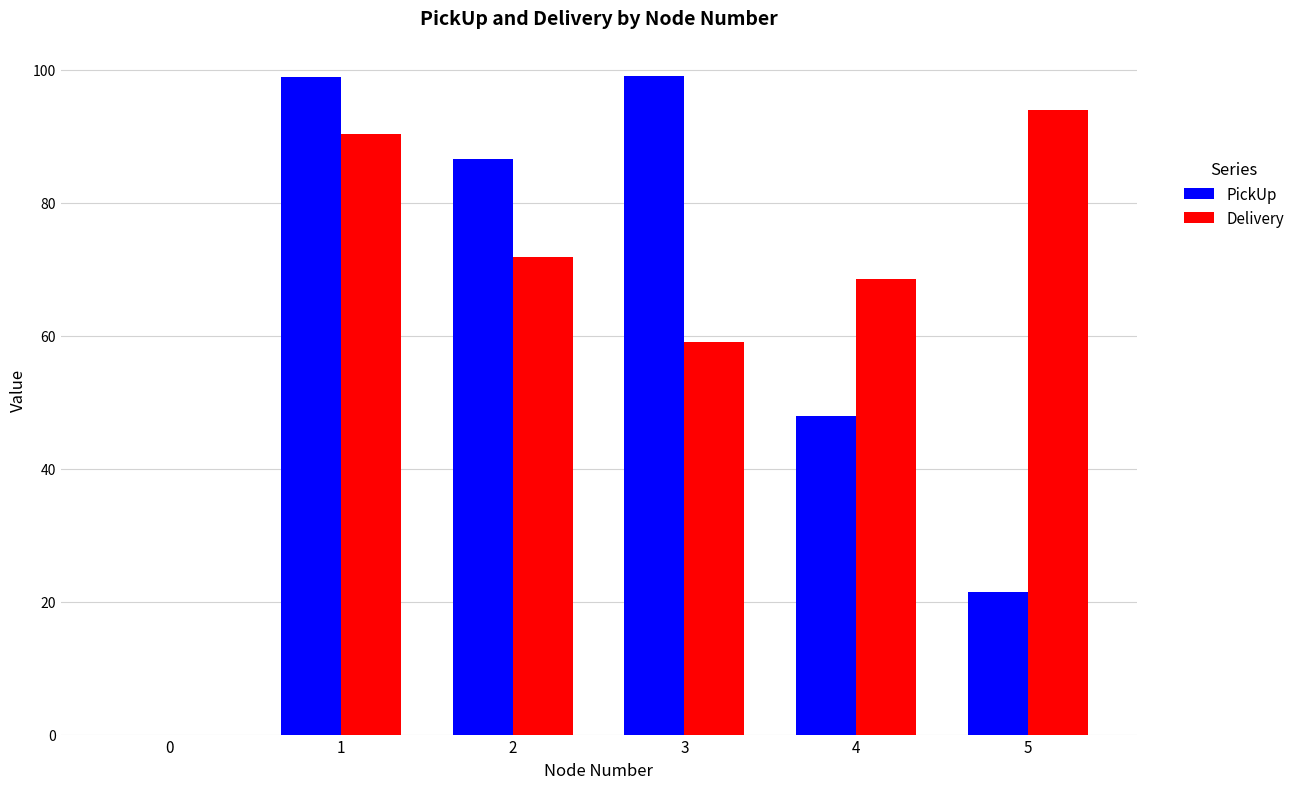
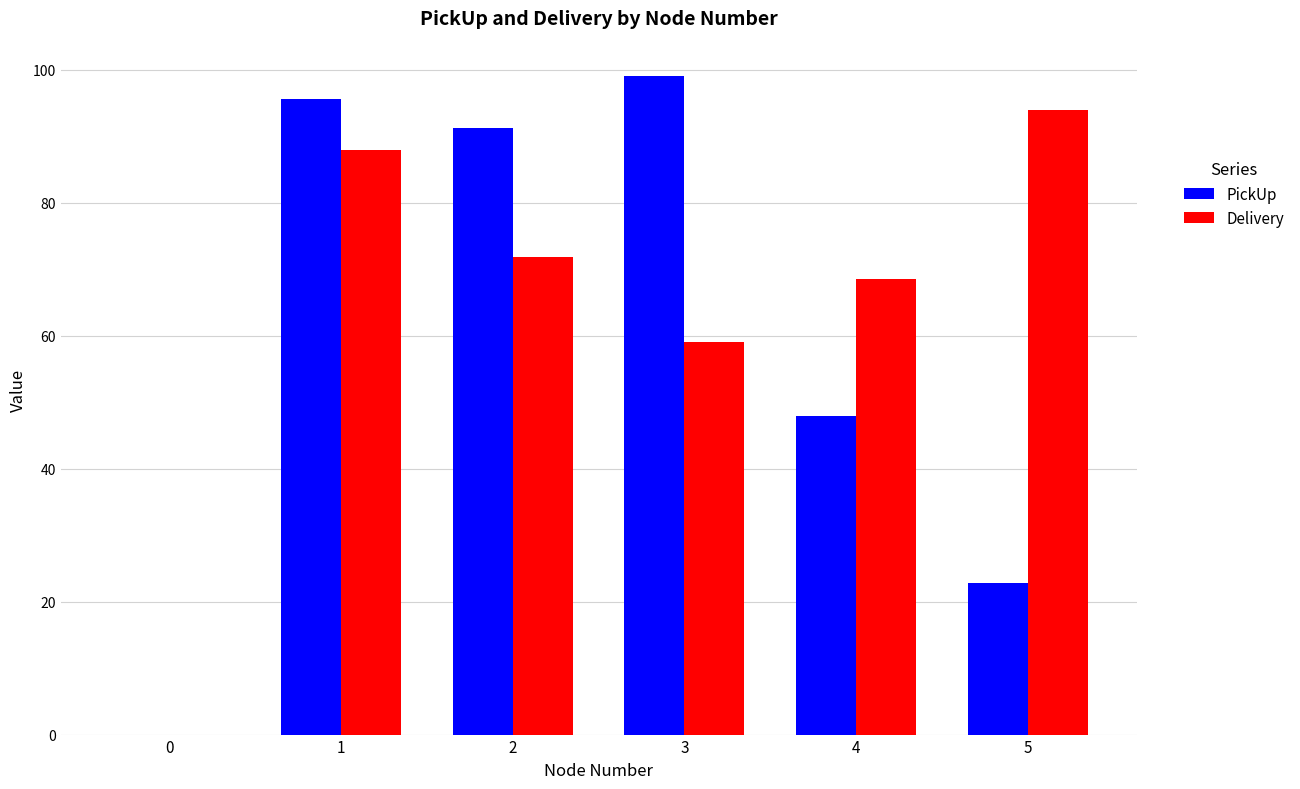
PickUp, 1: 99 -> 96
Delivery, 1: 90 -> 88
PickUp, 2: 87 -> 91
PickUp, 5: 22 -> 23
